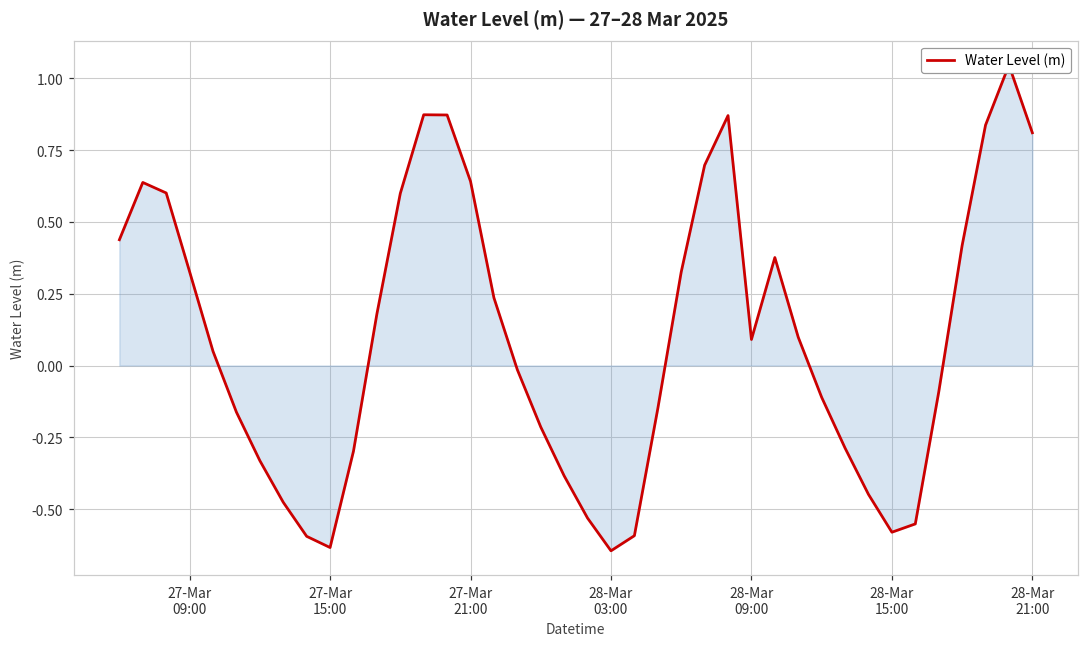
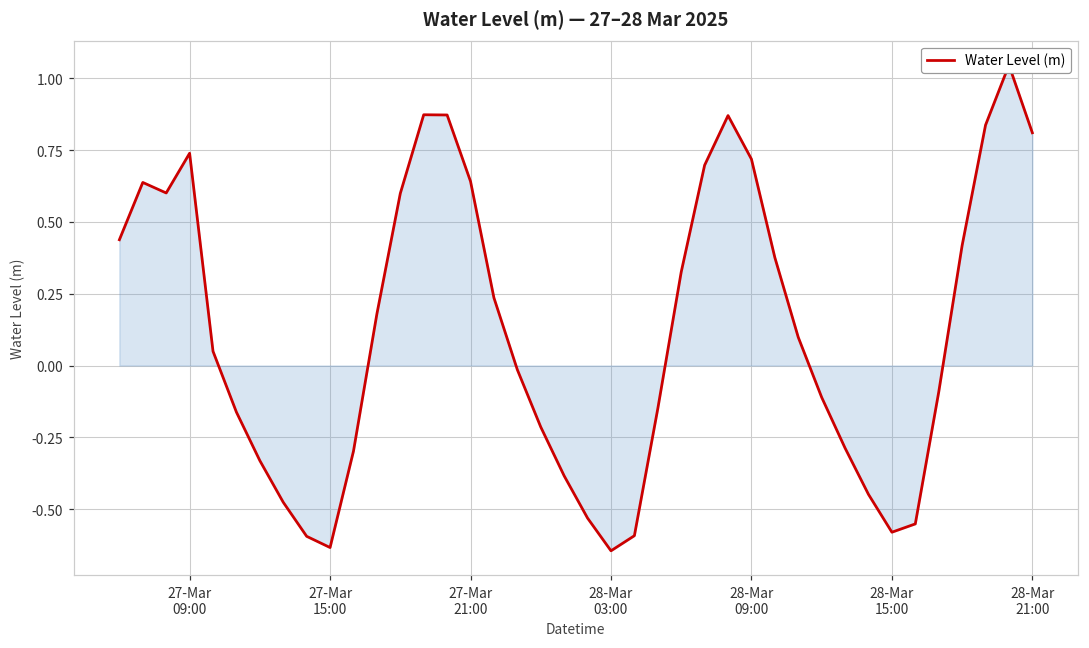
Water Level (m), 27-Mar 09:00: 0.33 -> 0.74
Water Level (m), 28-Mar 09:00: 0.09 -> 0.72
